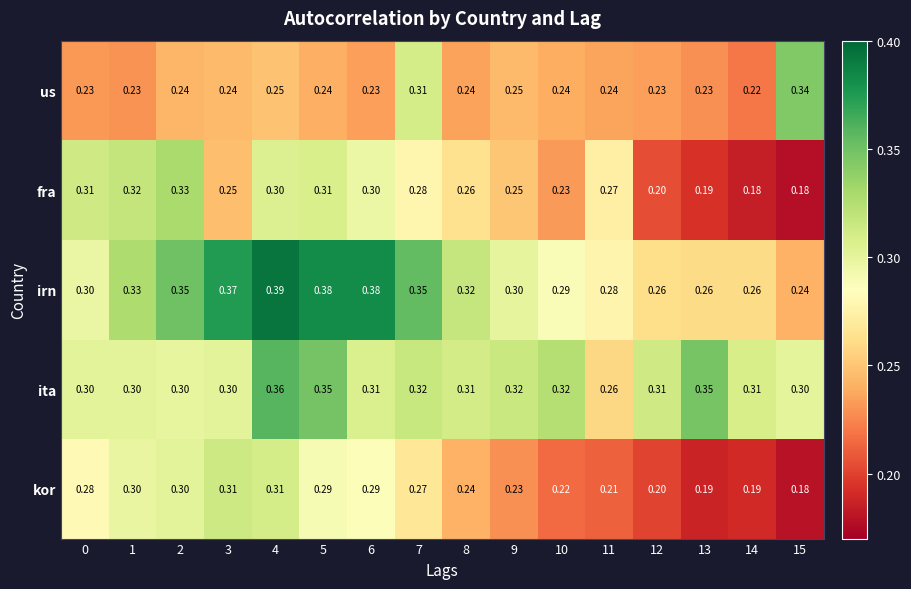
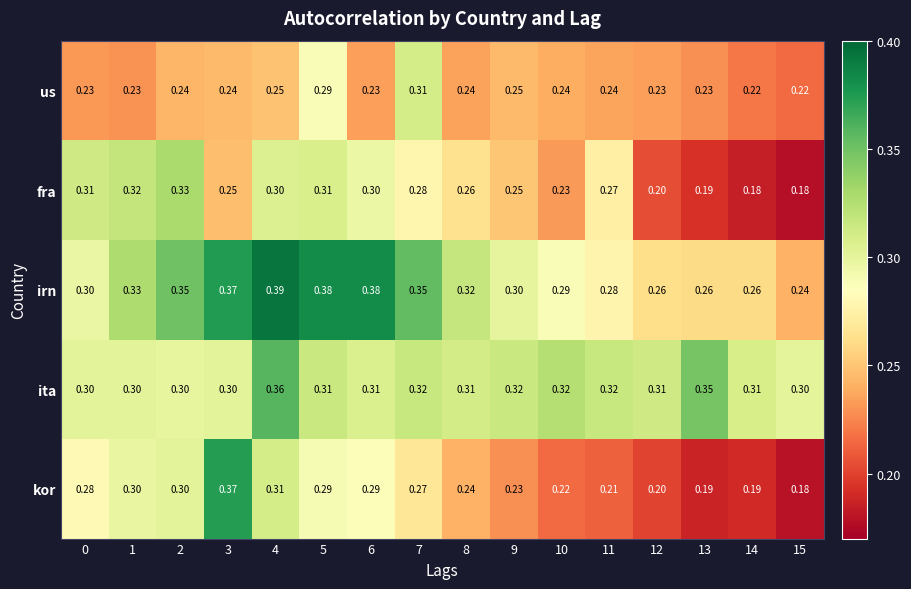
us, 5: 0.24 -> 0.29
us, 15: 0.34 -> 0.22
ita, 5: 0.35 -> 0.31
ita, 11: 0.26 -> 0.32
kor, 3: 0.31 -> 0.37
